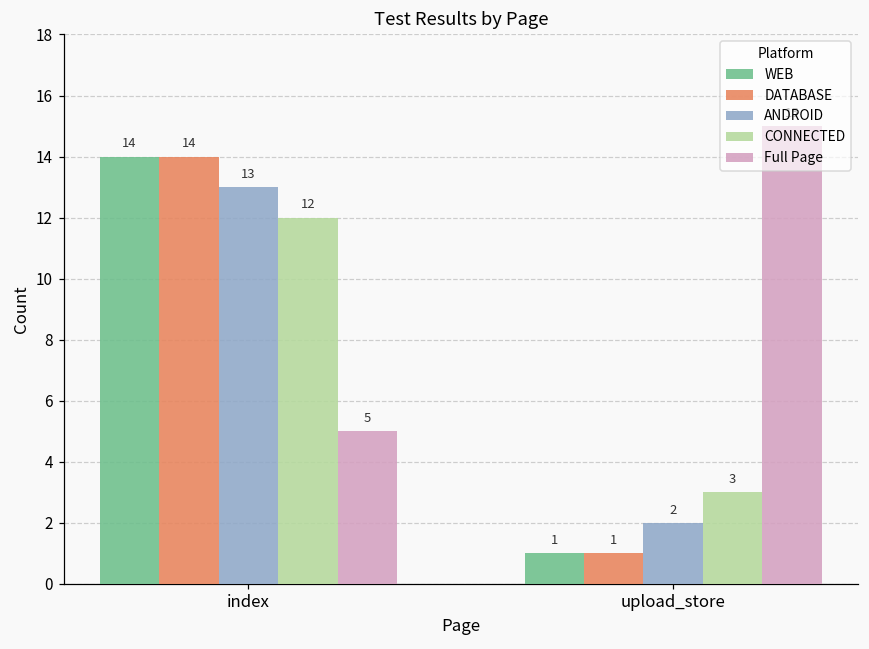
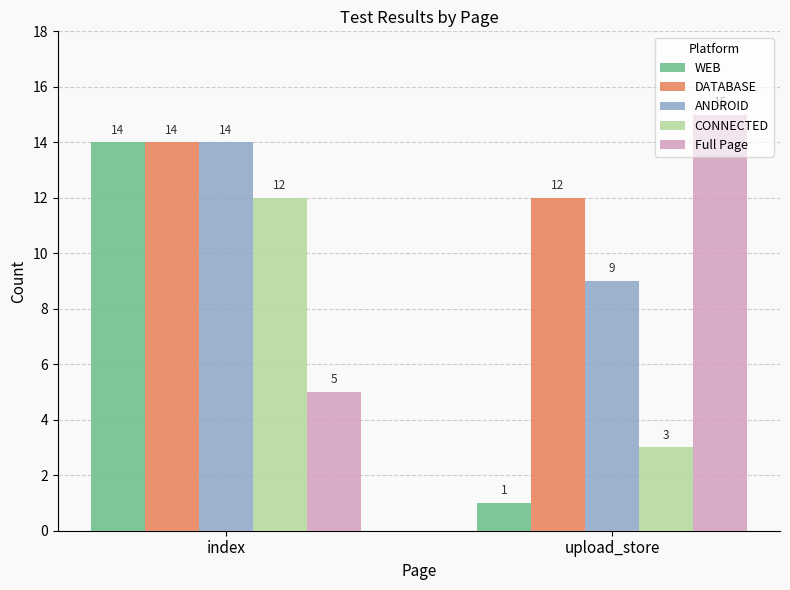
ANDROID, index: 13 -> 14
DATABASE, upload_store: 1 -> 12
ANDROID, upload_store: 2 -> 9
